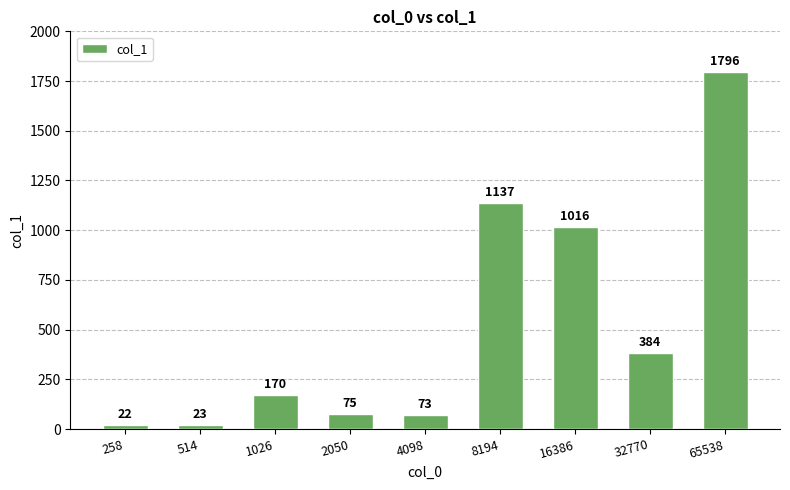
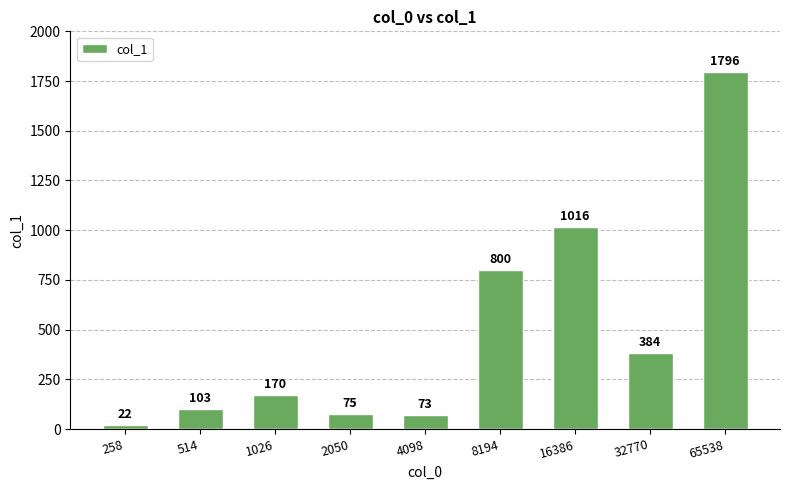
514: 23 -> 103
8194: 1137 -> 800
